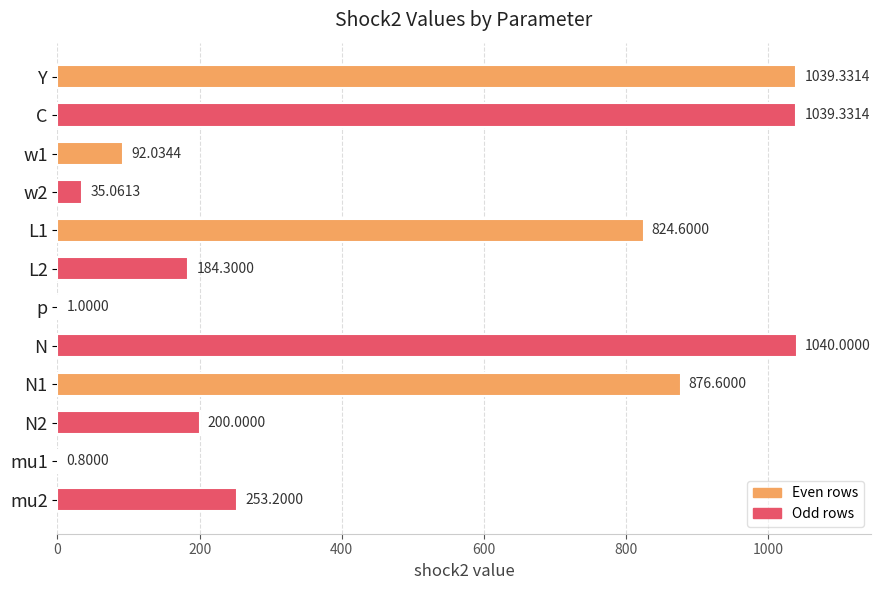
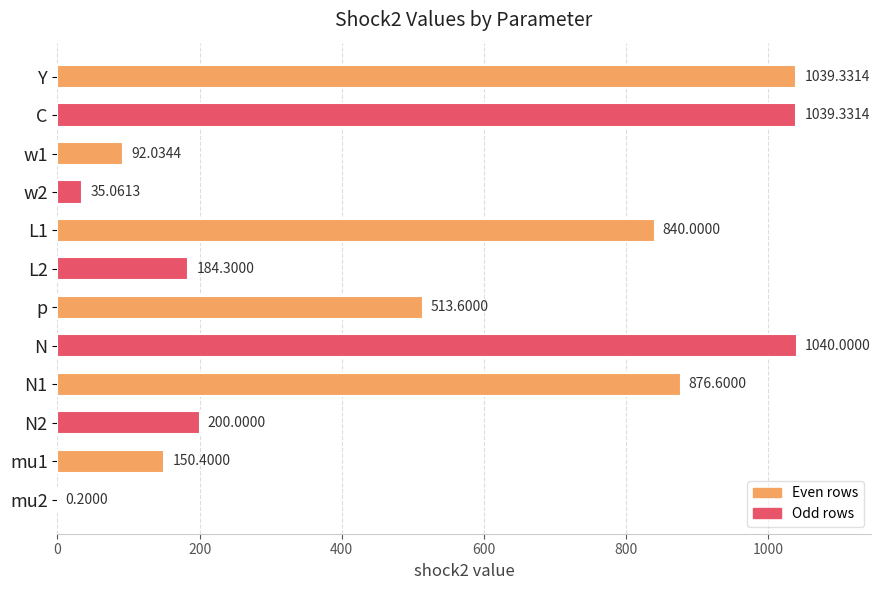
L1: 824.6000 -> 840.0000
p: 1.0000 -> 513.6000
mu1: 0.8000 -> 150.4000
mu2: 253.2000 -> 0.2000
